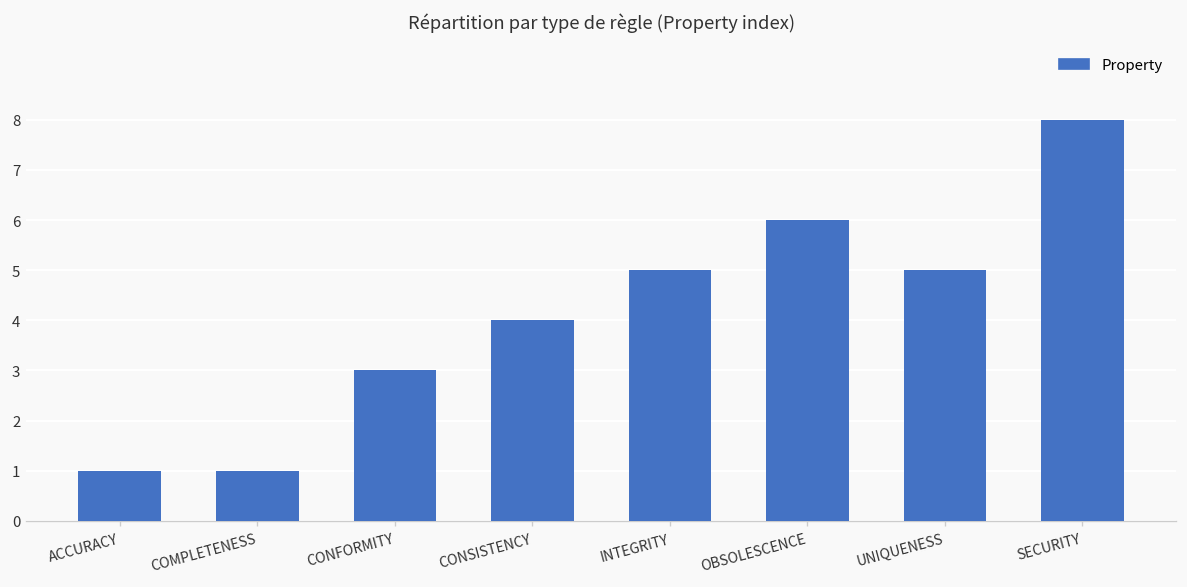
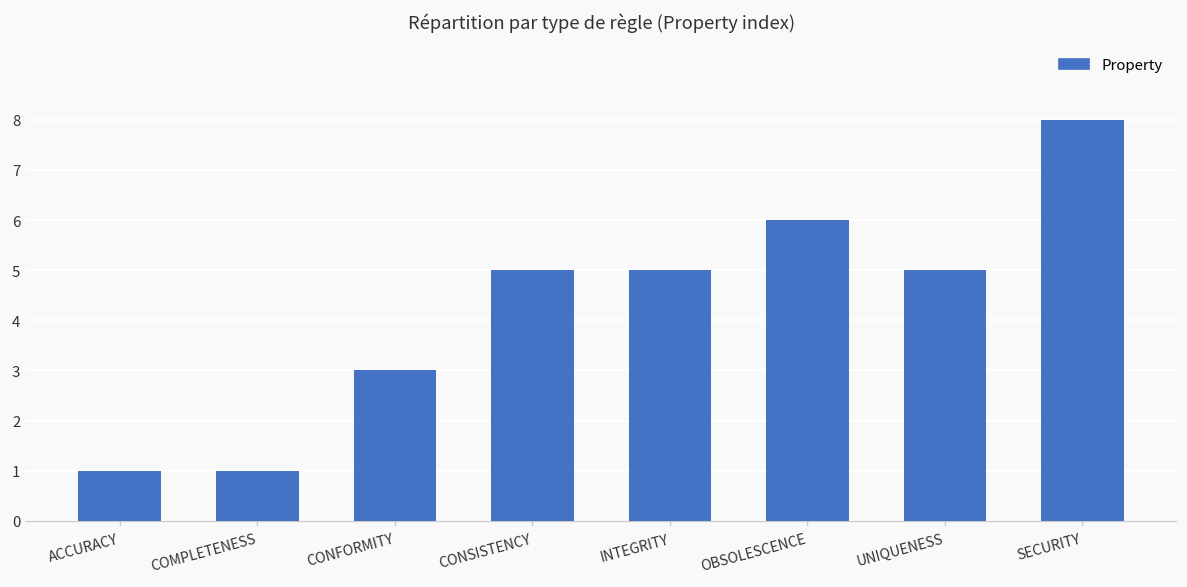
CONSISTENCY: 4 -> 5
